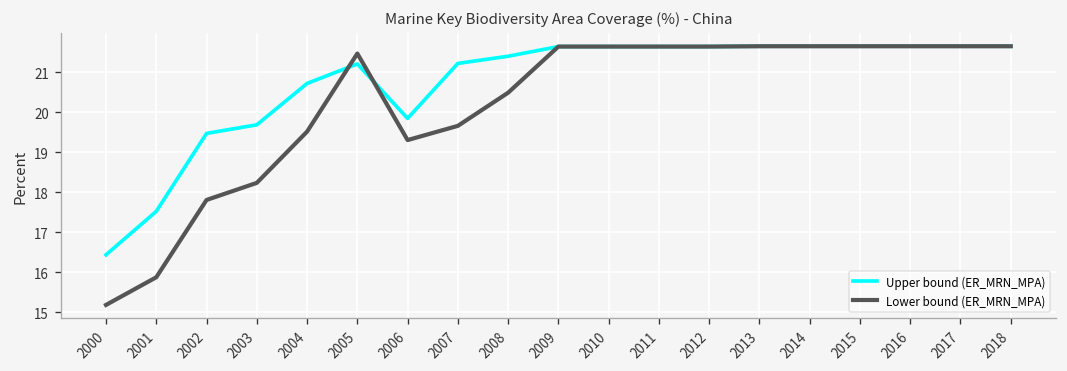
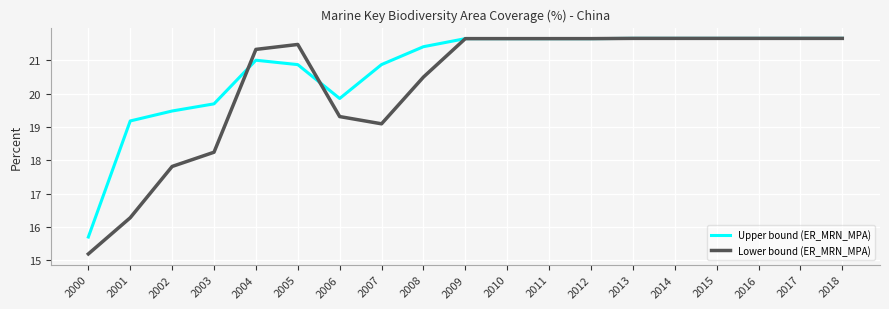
Upper bound (ER_MRN_MPA), 2000: 16.4 -> 15.7
Upper bound (ER_MRN_MPA), 2001: 17.5 -> 19.2
Lower bound (ER_MRN_MPA), 2001: 15.9 -> 16.3
Upper bound (ER_MRN_MPA), 2004: 20.7 -> 21.0
Lower bound (ER_MRN_MPA), 2004: 19.5 -> 21.3
Upper bound (ER_MRN_MPA), 2005: 21.2 -> 20.9
Upper bound (ER_MRN_MPA), 2007: 21.2 -> 20.9
Lower bound (ER_MRN_MPA), 2007: 19.7 -> 19.1
